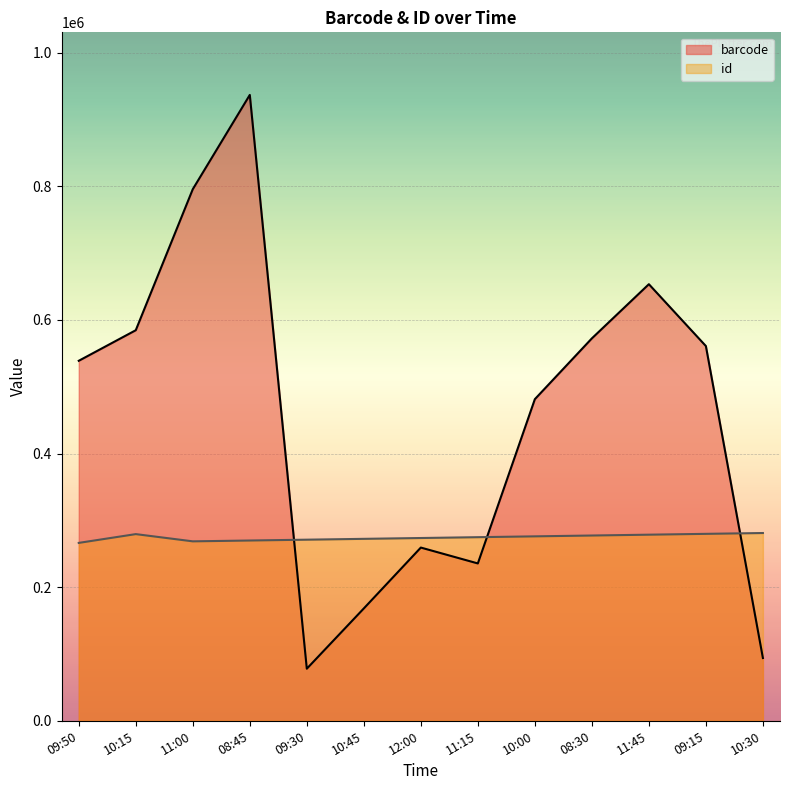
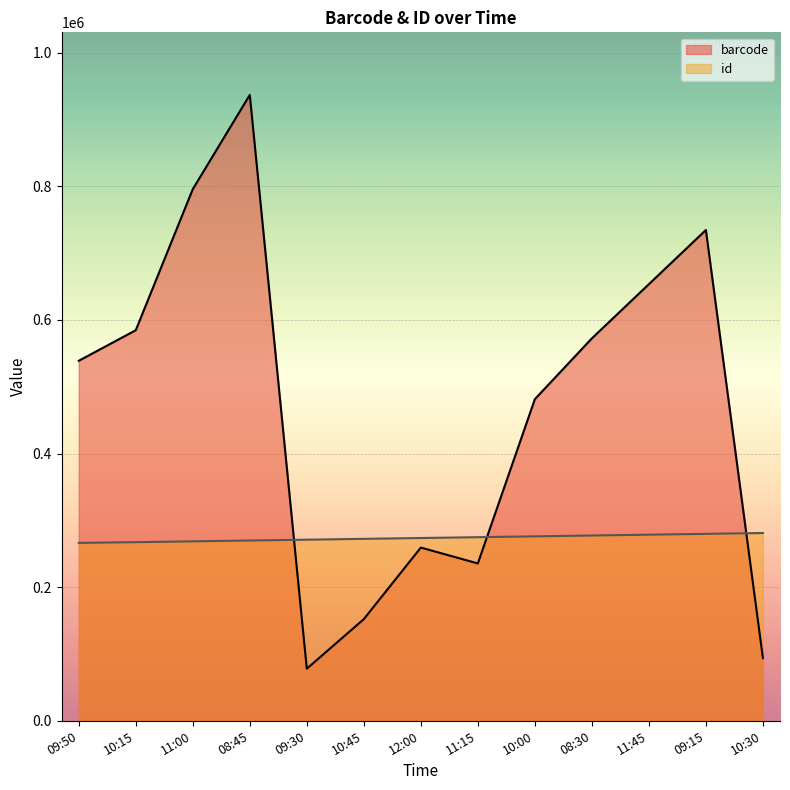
id, 10:15: 280000 -> 270000
barcode, 10:45: 170000 -> 150000
barcode, 09:15: 560000 -> 730000
